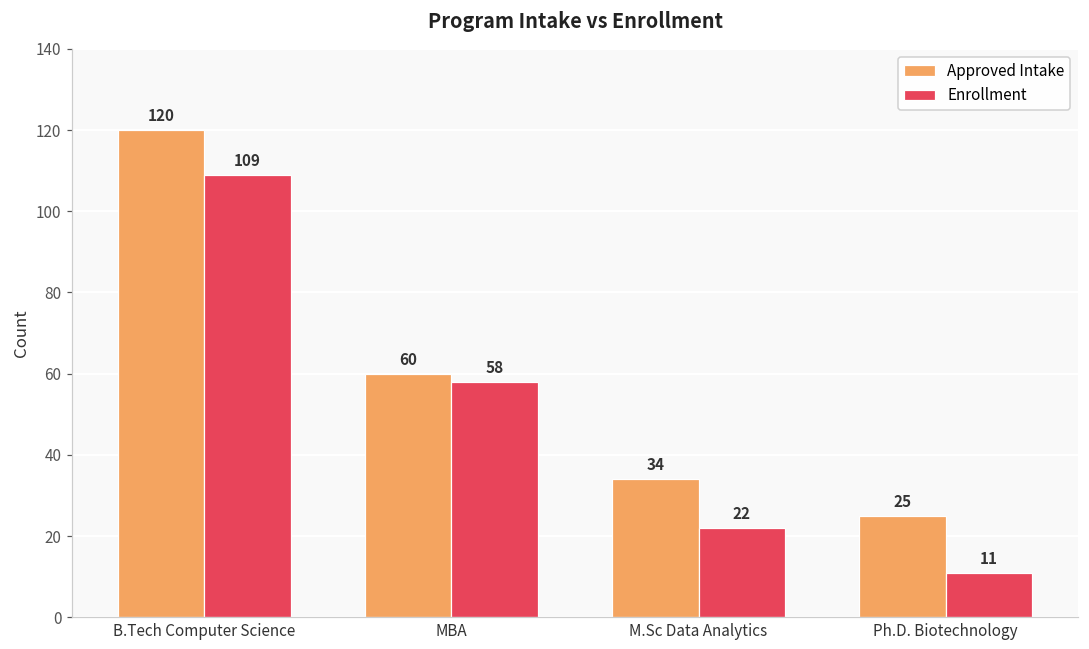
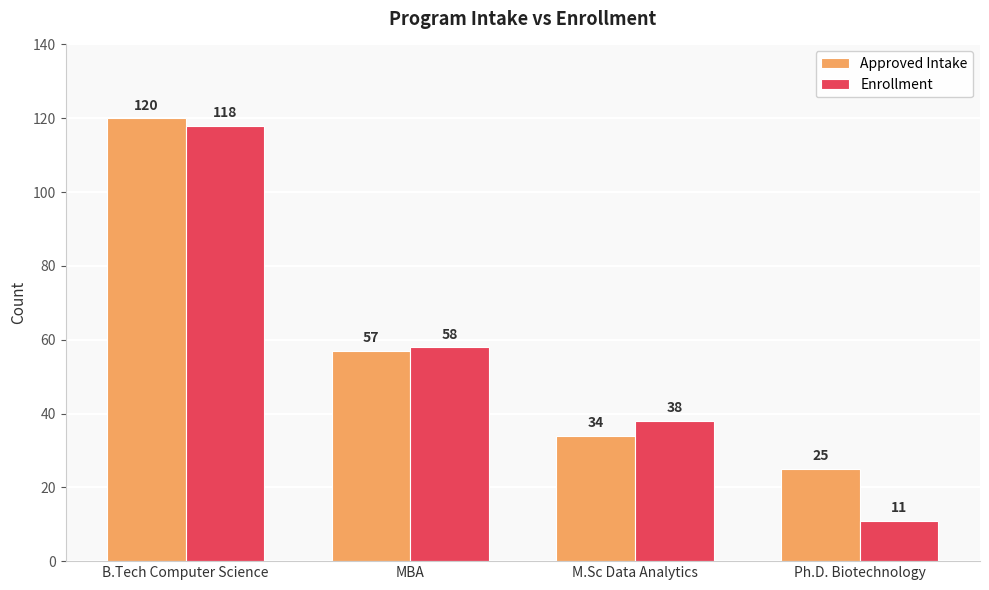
Enrollment, B.Tech Computer Science: 109 -> 118
Approved Intake, MBA: 60 -> 57
Enrollment, M.Sc Data Analytics: 22 -> 38
